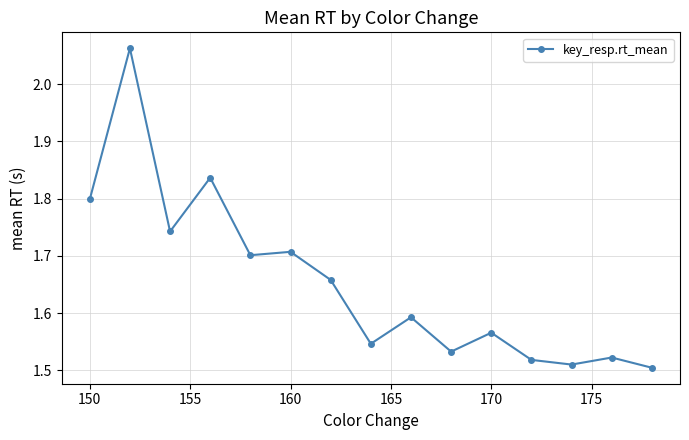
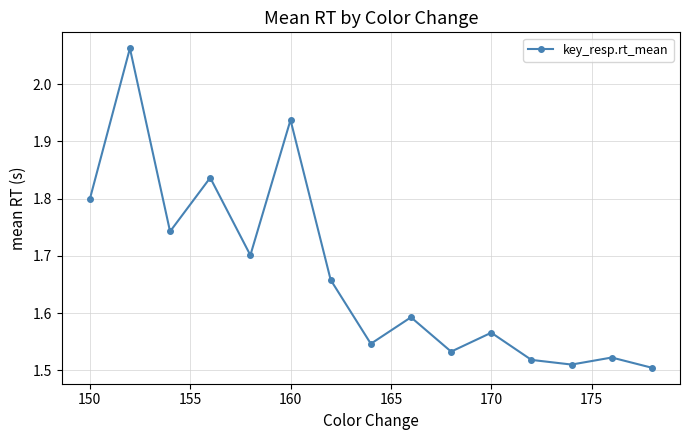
160: 1.71 -> 1.94
